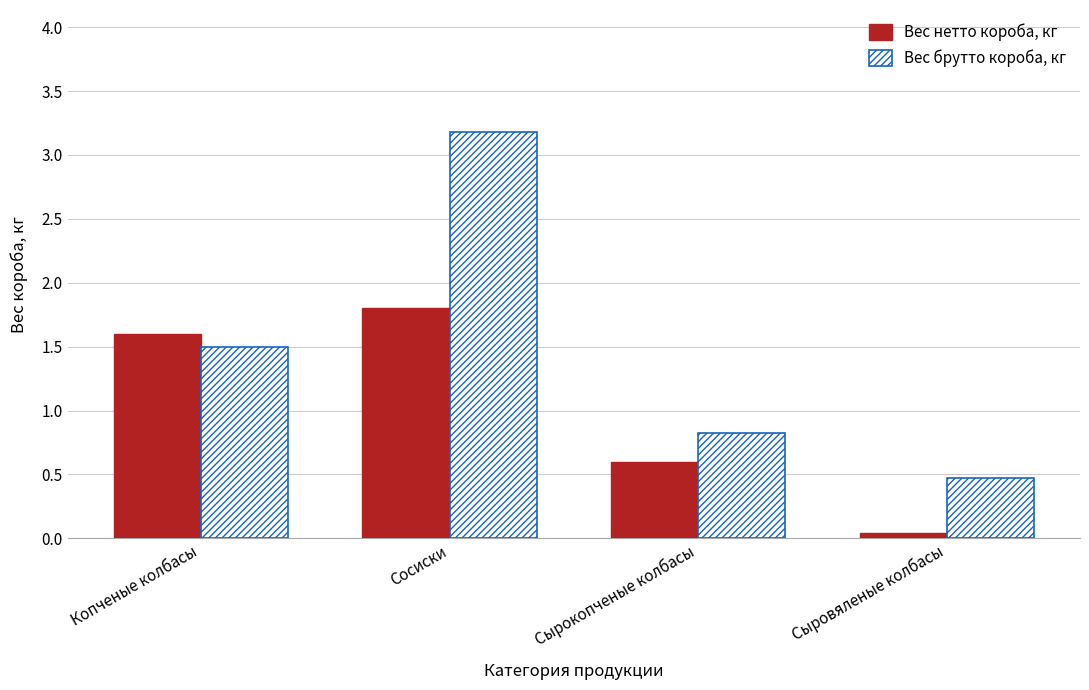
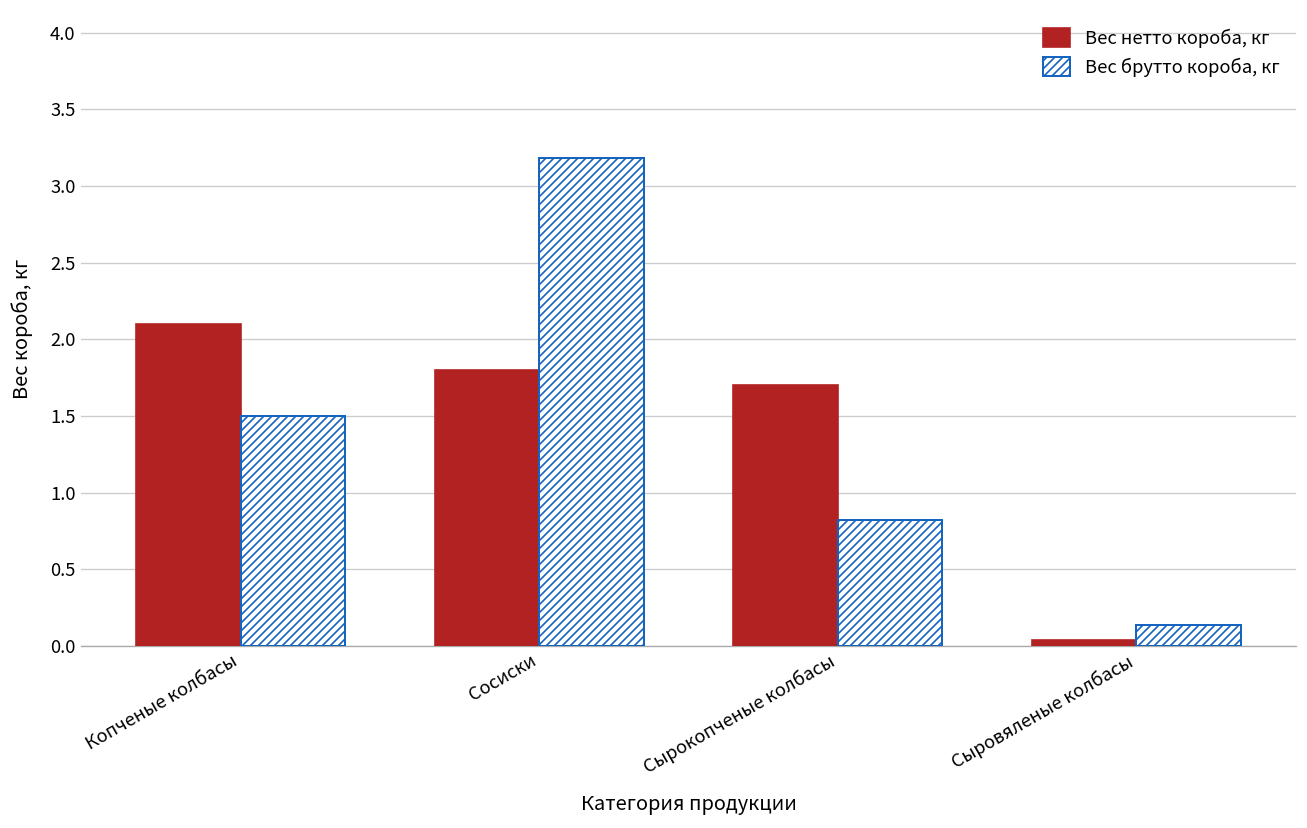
Вес нетто короба, кг, Копченые колбасы: 1.6 -> 2.1
Вес нетто короба, кг, Сырокопченые колбасы: 0.6 -> 1.7
Вес брутто короба, кг, Сыровяленые колбасы: 0.47 -> 0.14
